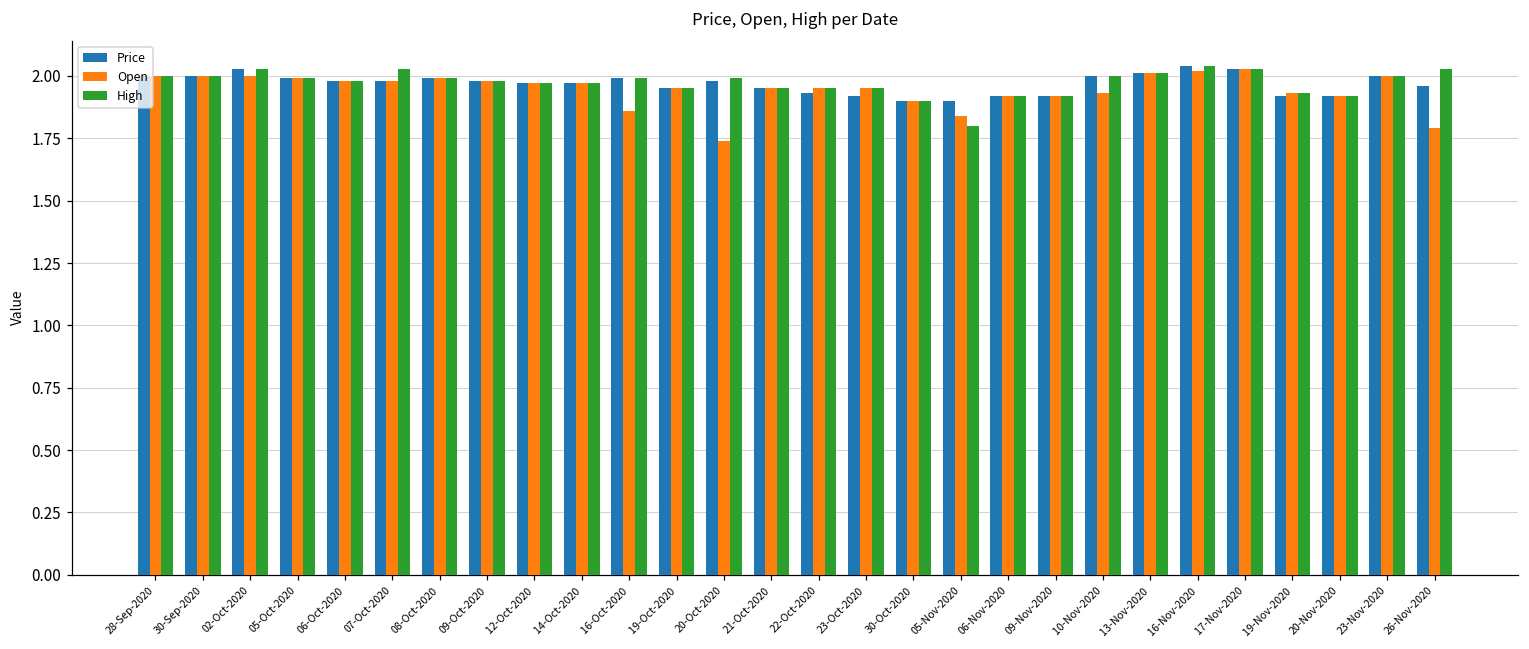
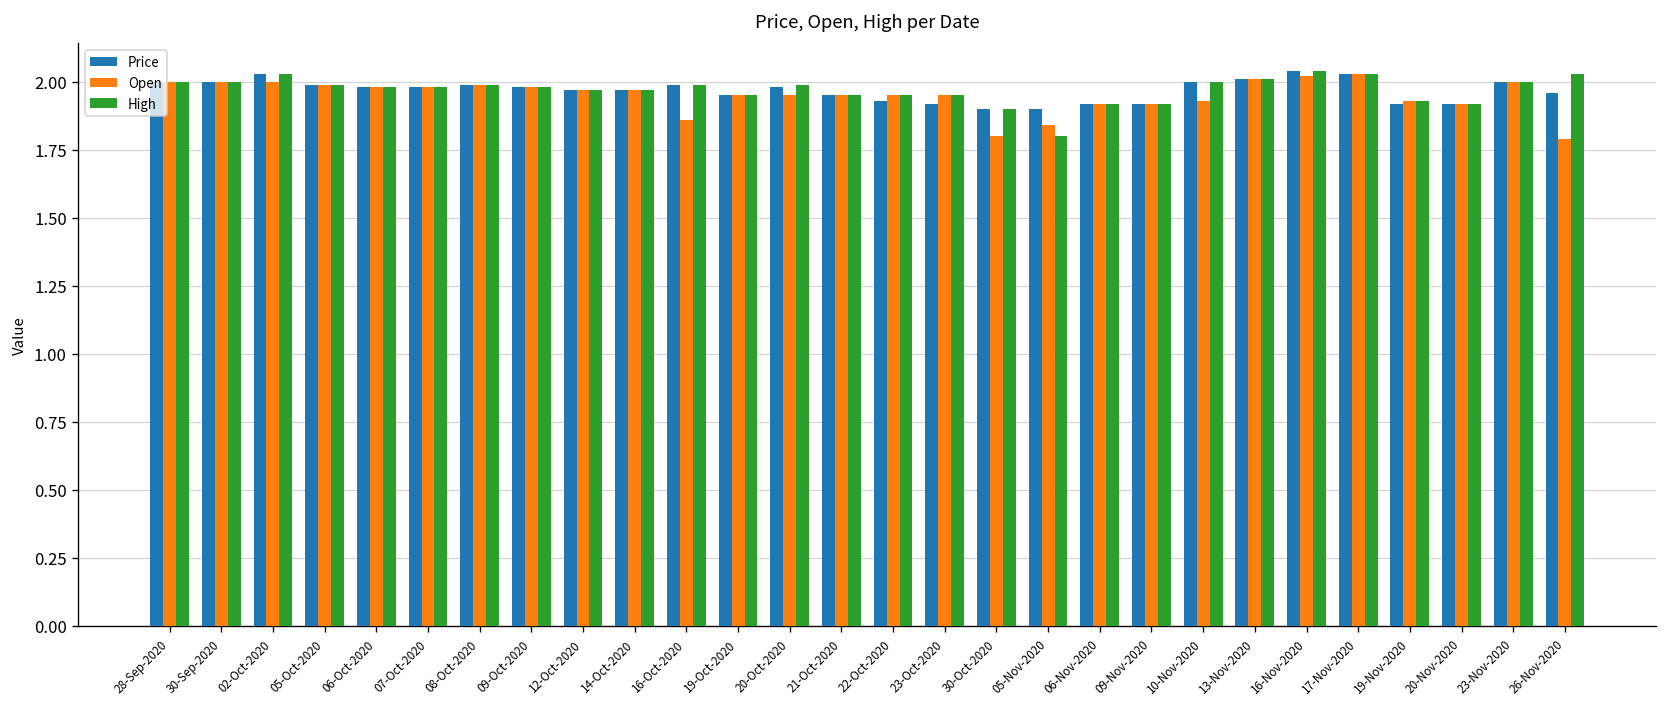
High, 07-Oct-2020: 2.03 -> 1.98
Open, 20-Oct-2020: 1.74 -> 1.95
Open, 30-Oct-2020: 1.9 -> 1.8
